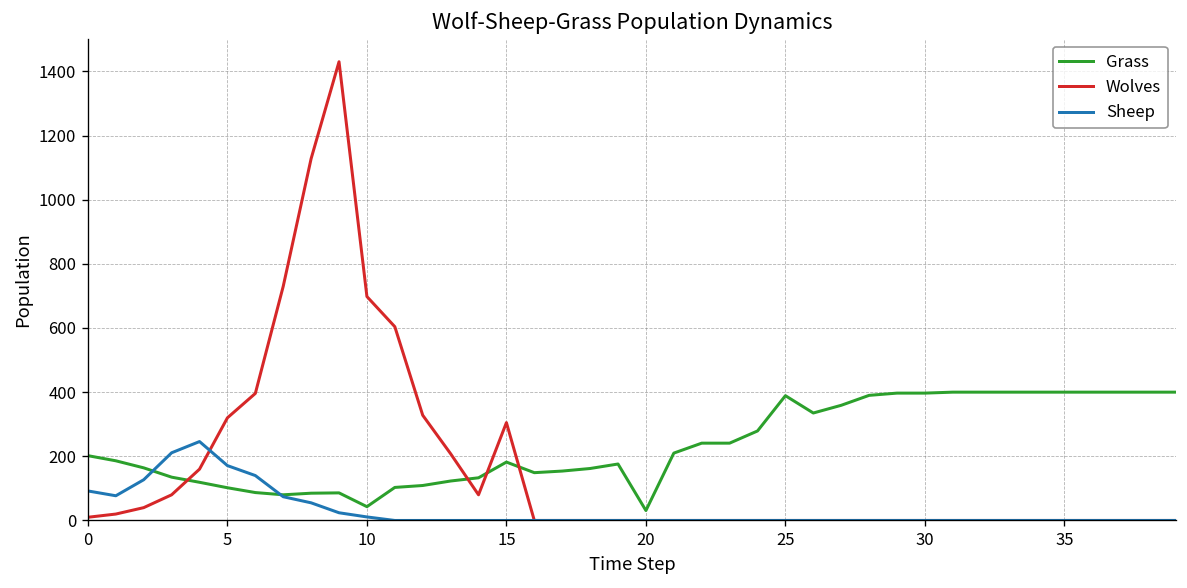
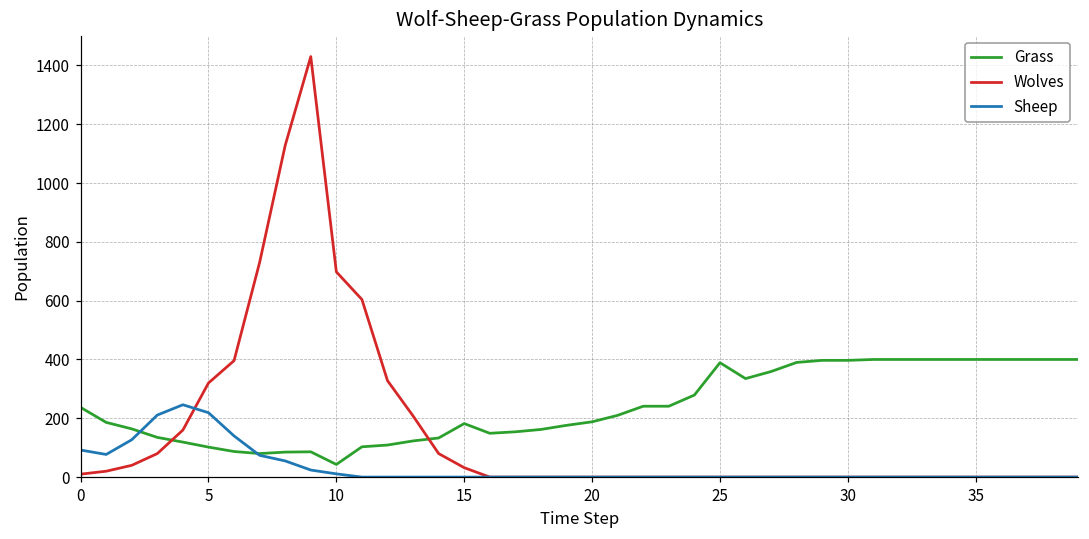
Grass, 0: 200 -> 240
Sheep, 5: 170 -> 220
Wolves, 15: 310 -> 30
Grass, 20: 30 -> 190
